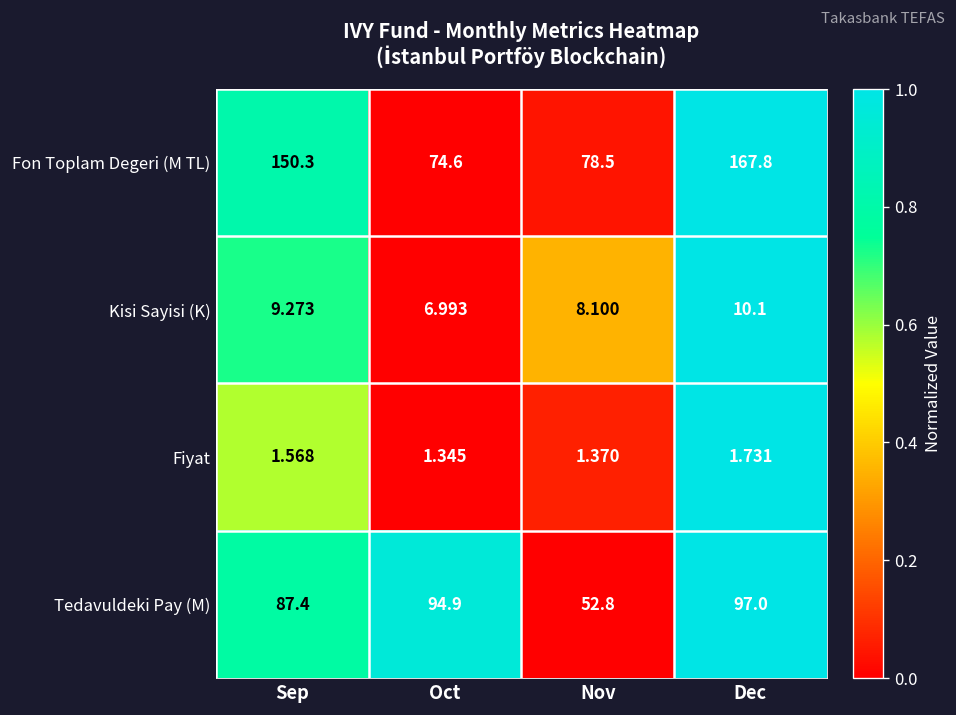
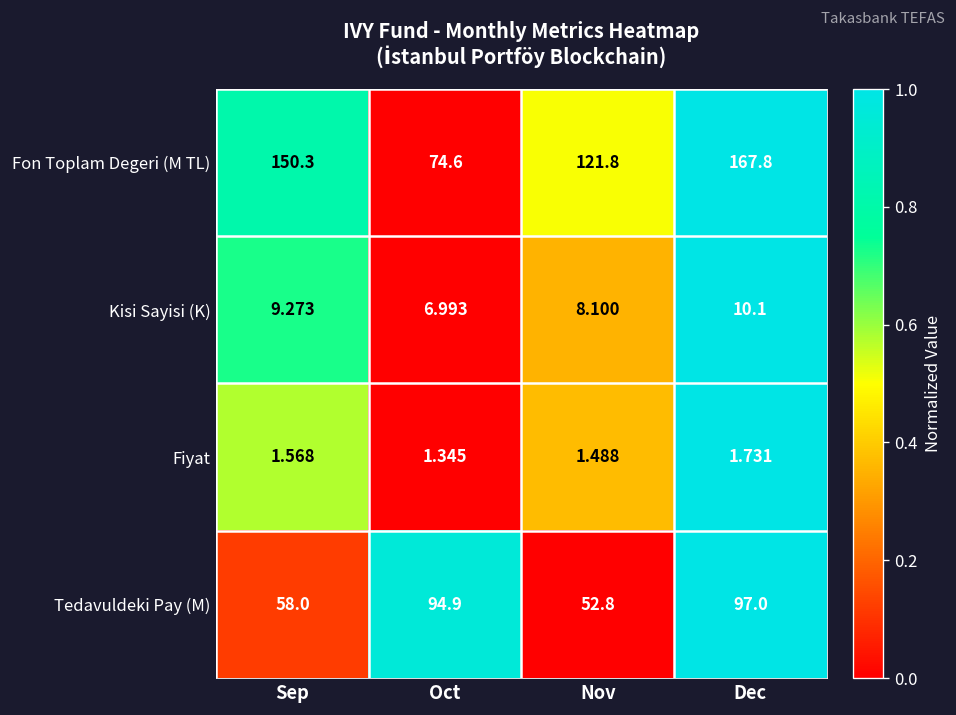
Fon Toplam Degeri (M TL), Nov: 78.5 -> 121.8
Fiyat, Nov: 1.370 -> 1.488
Tedavuldeki Pay (M), Sep: 87.4 -> 58.0
